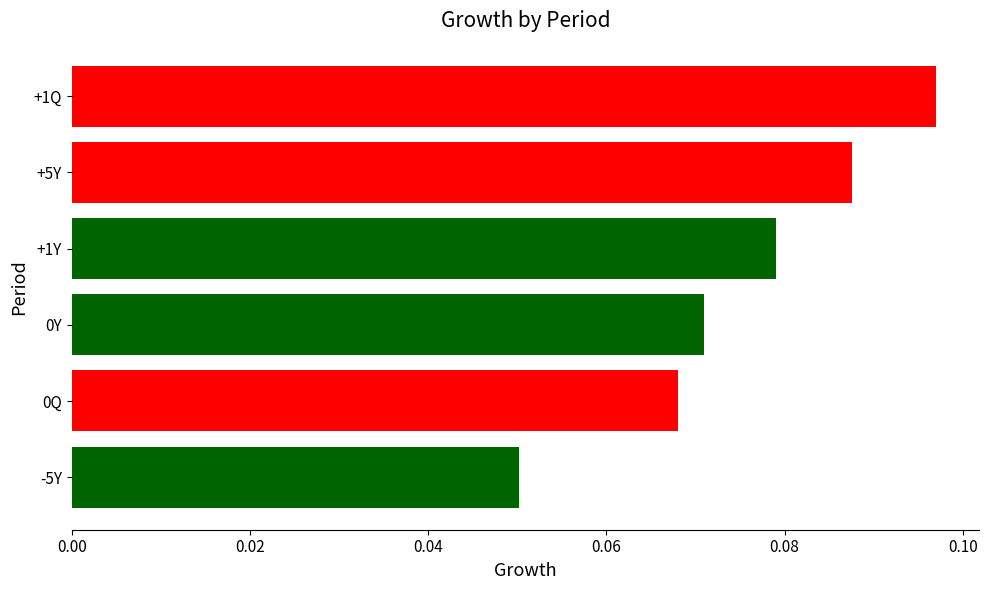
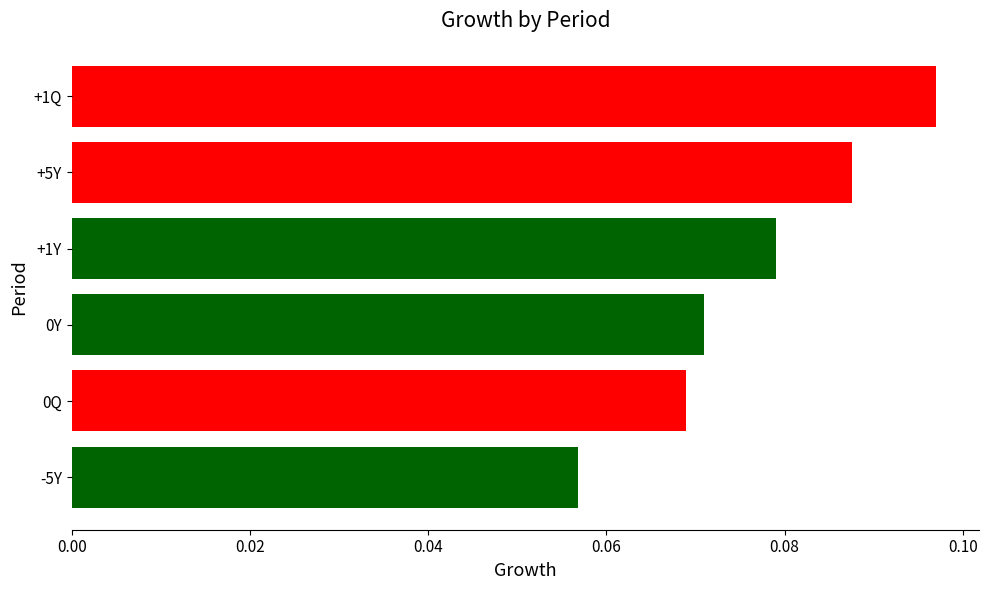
0Q: 0.068 -> 0.069
-5Y: 0.050 -> 0.057
